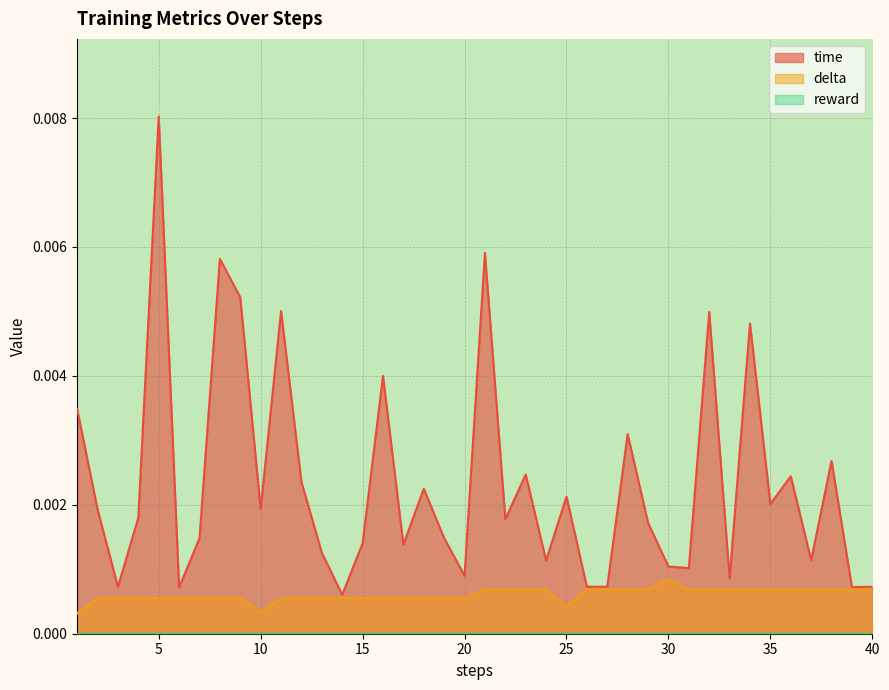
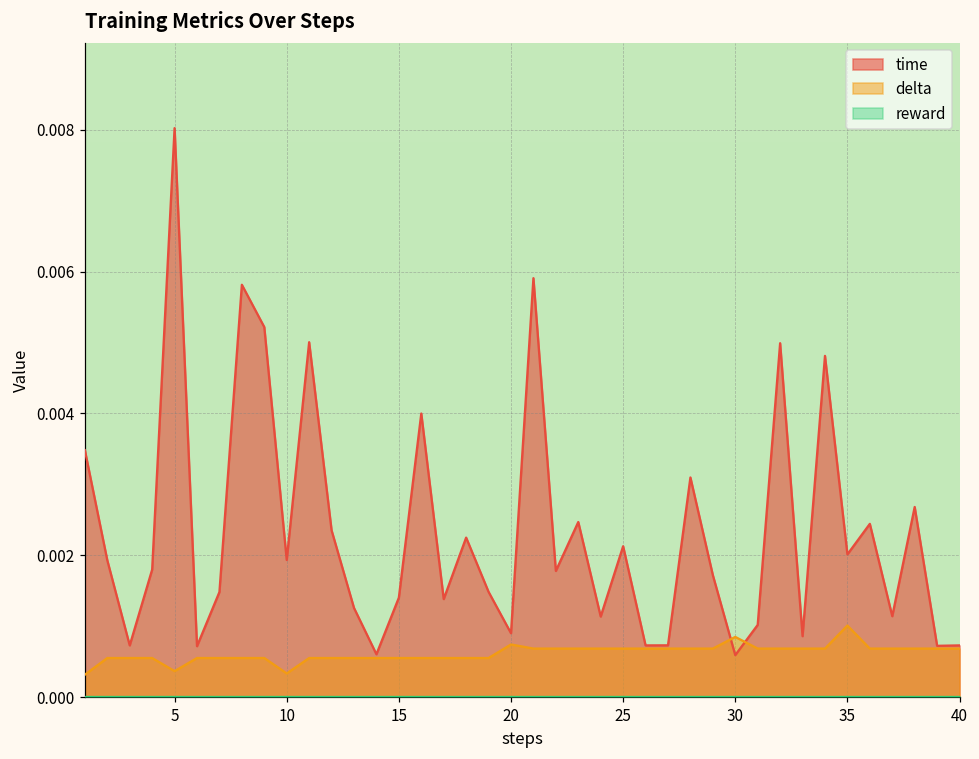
delta, 5: 0.0006 -> 0.0004
delta, 20: 0.0006 -> 0.0007
delta, 25: 0.0004 -> 0.0007
time, 30: 0.0010 -> 0.0006
delta, 35: 0.0007 -> 0.0010
